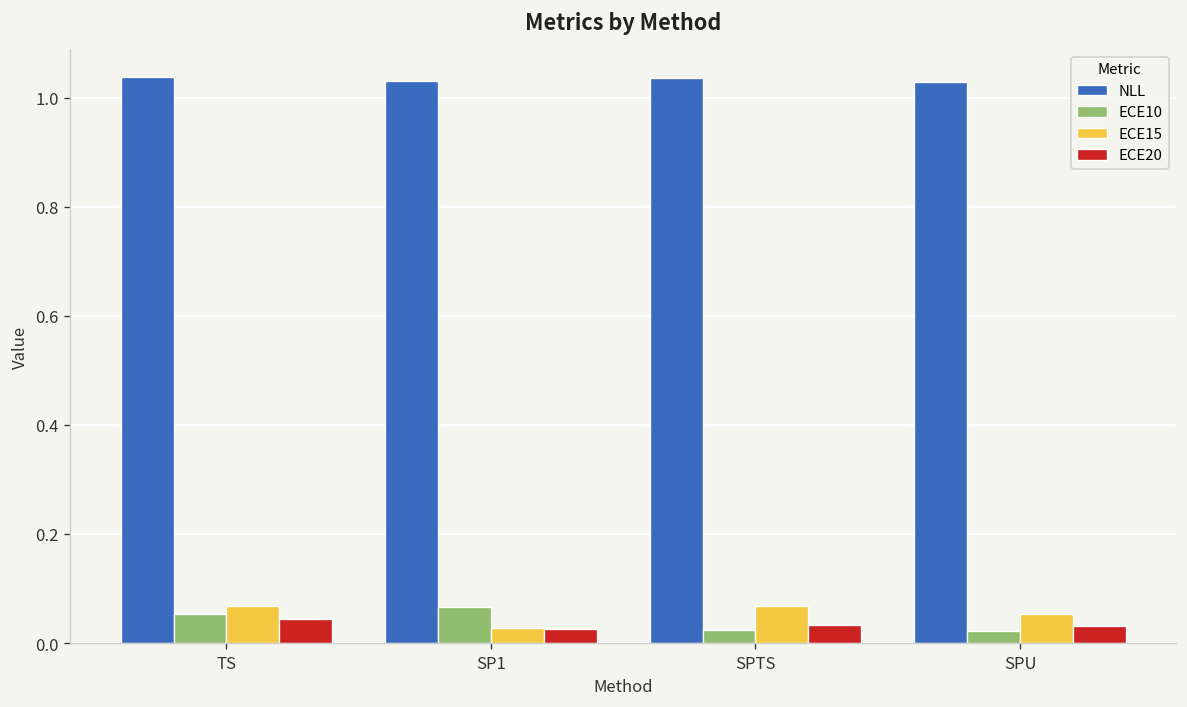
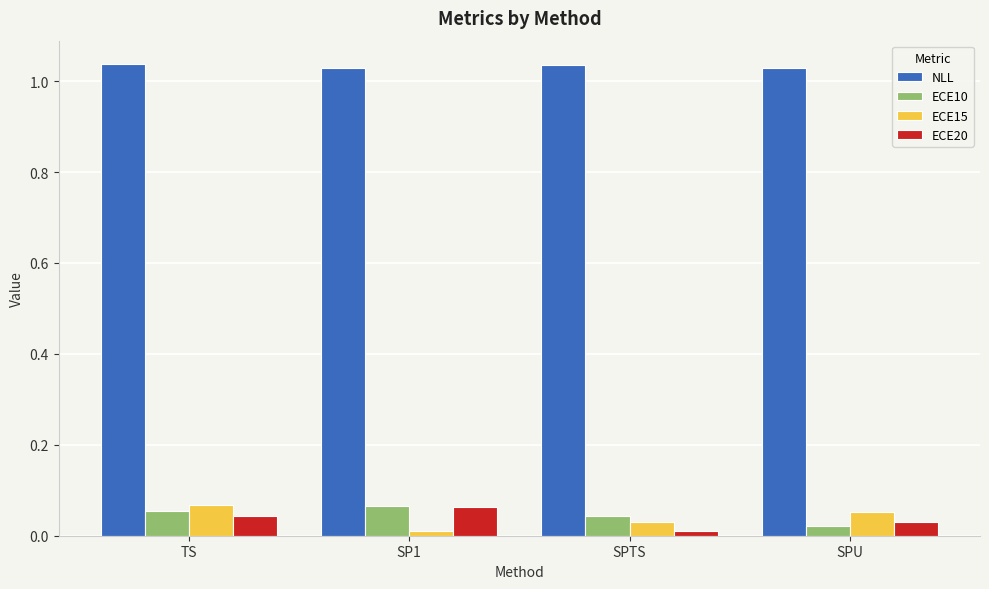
ECE15, SP1: 0.03 -> 0.01
ECE20, SP1: 0.03 -> 0.06
ECE10, SPTS: 0.02 -> 0.04
ECE15, SPTS: 0.07 -> 0.03
ECE20, SPTS: 0.03 -> 0.01
